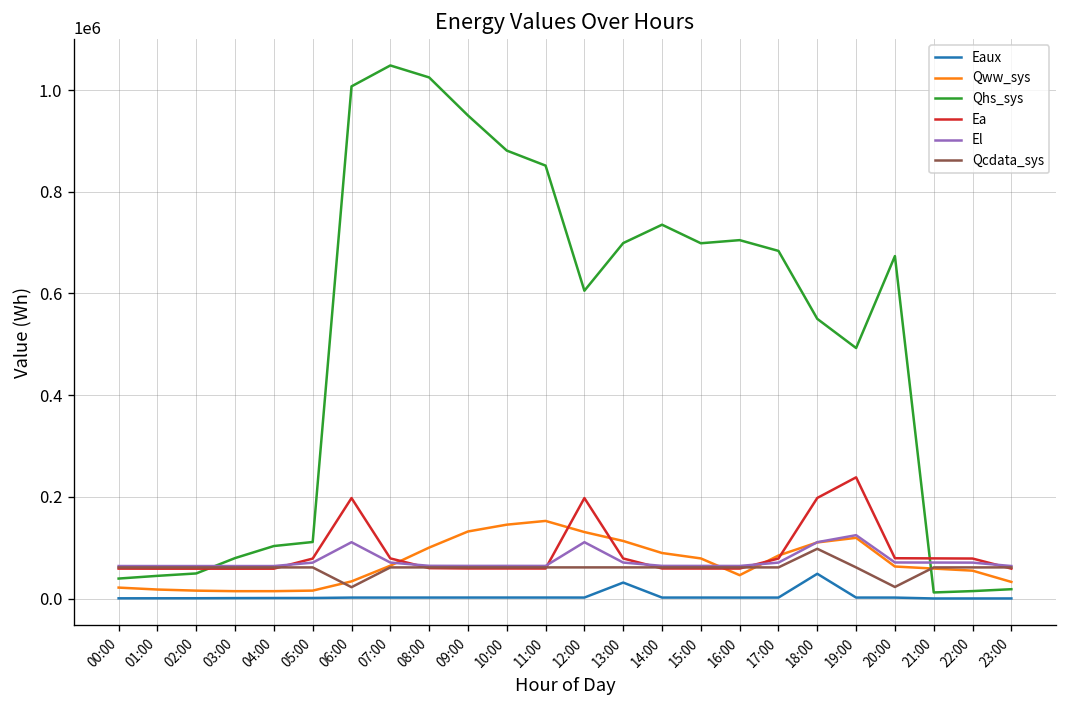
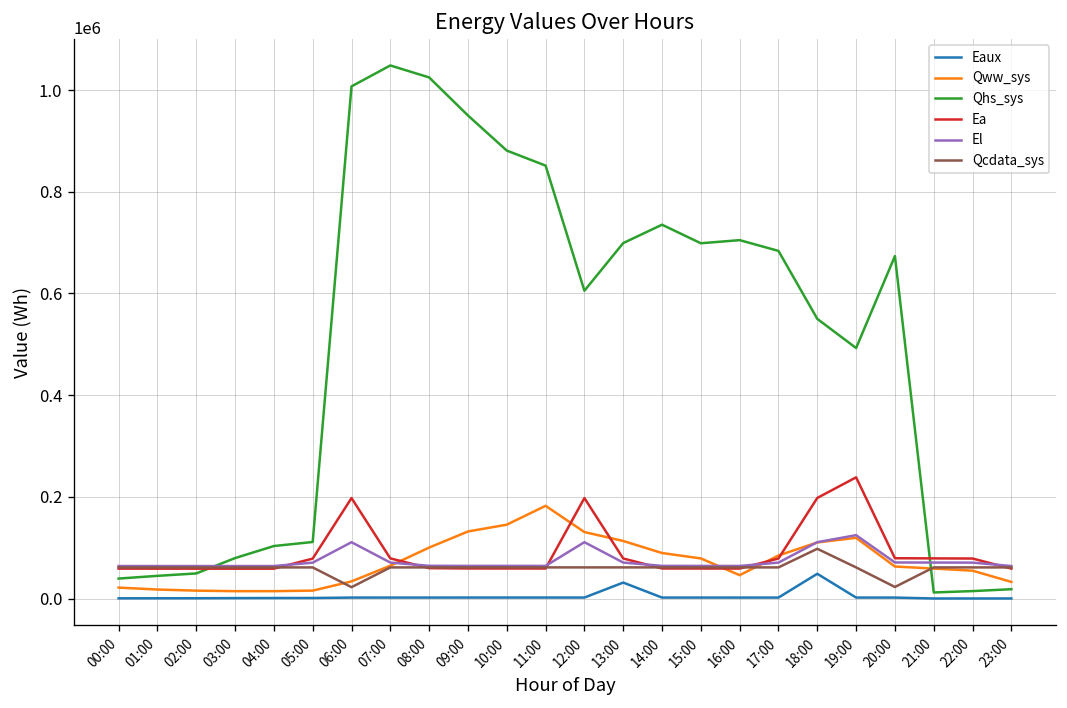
Qww_sys, 11:00: 150000 -> 180000
